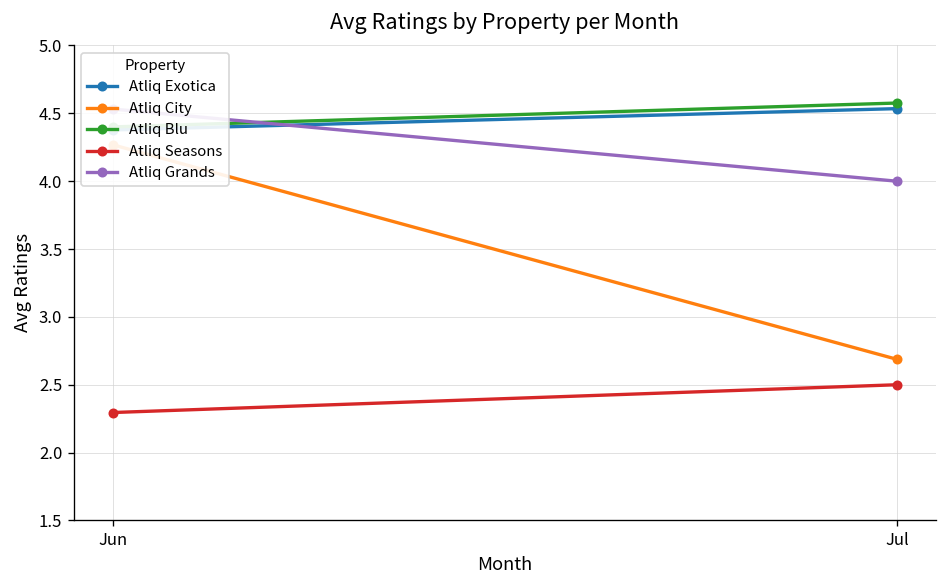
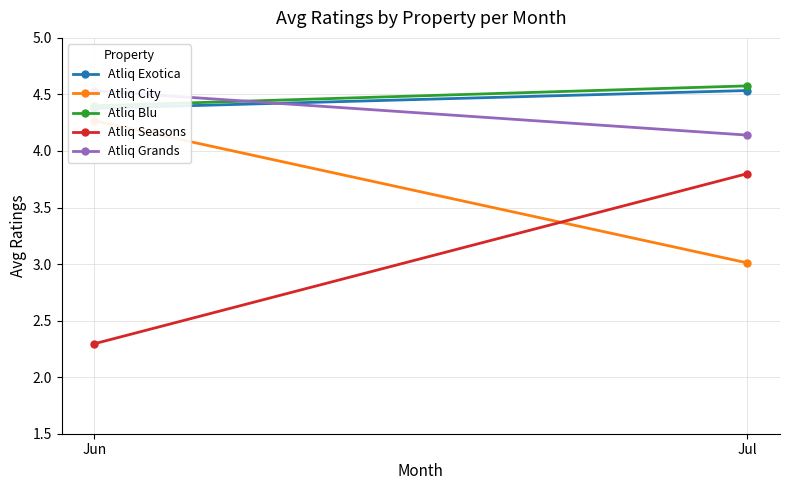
Atliq City, Jul: 2.69 -> 3.01
Atliq Seasons, Jul: 2.5 -> 3.8
Atliq Grands, Jul: 4.00 -> 4.14
